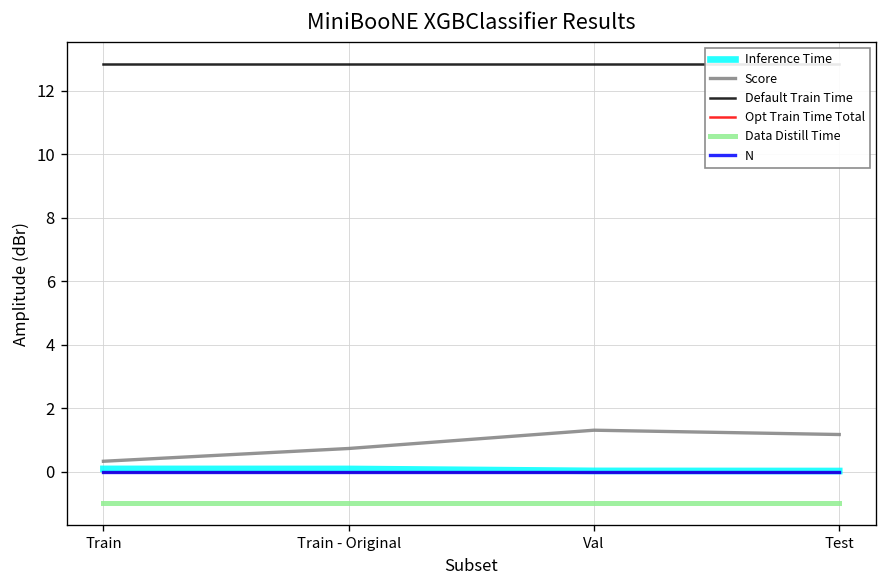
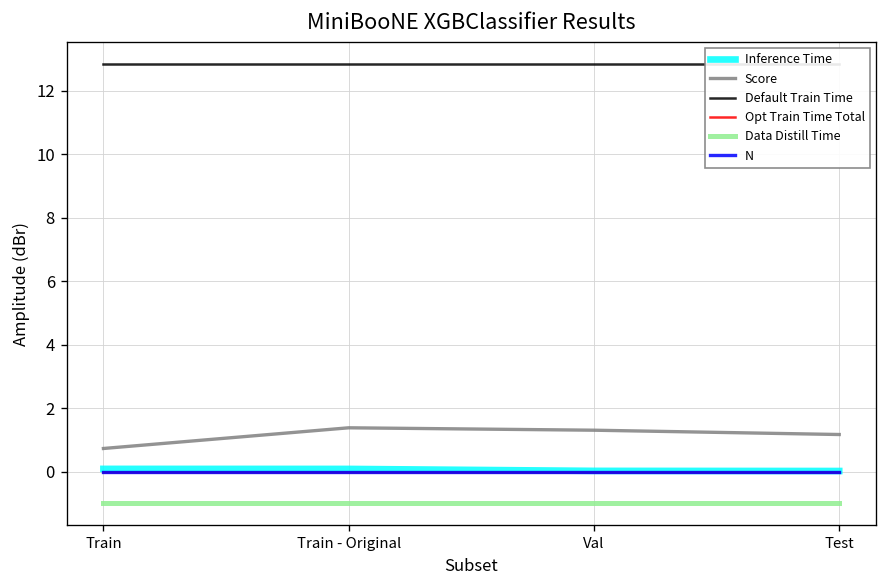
Score, Train: 0.3 -> 0.7
Score, Train - Original: 0.7 -> 1.4
